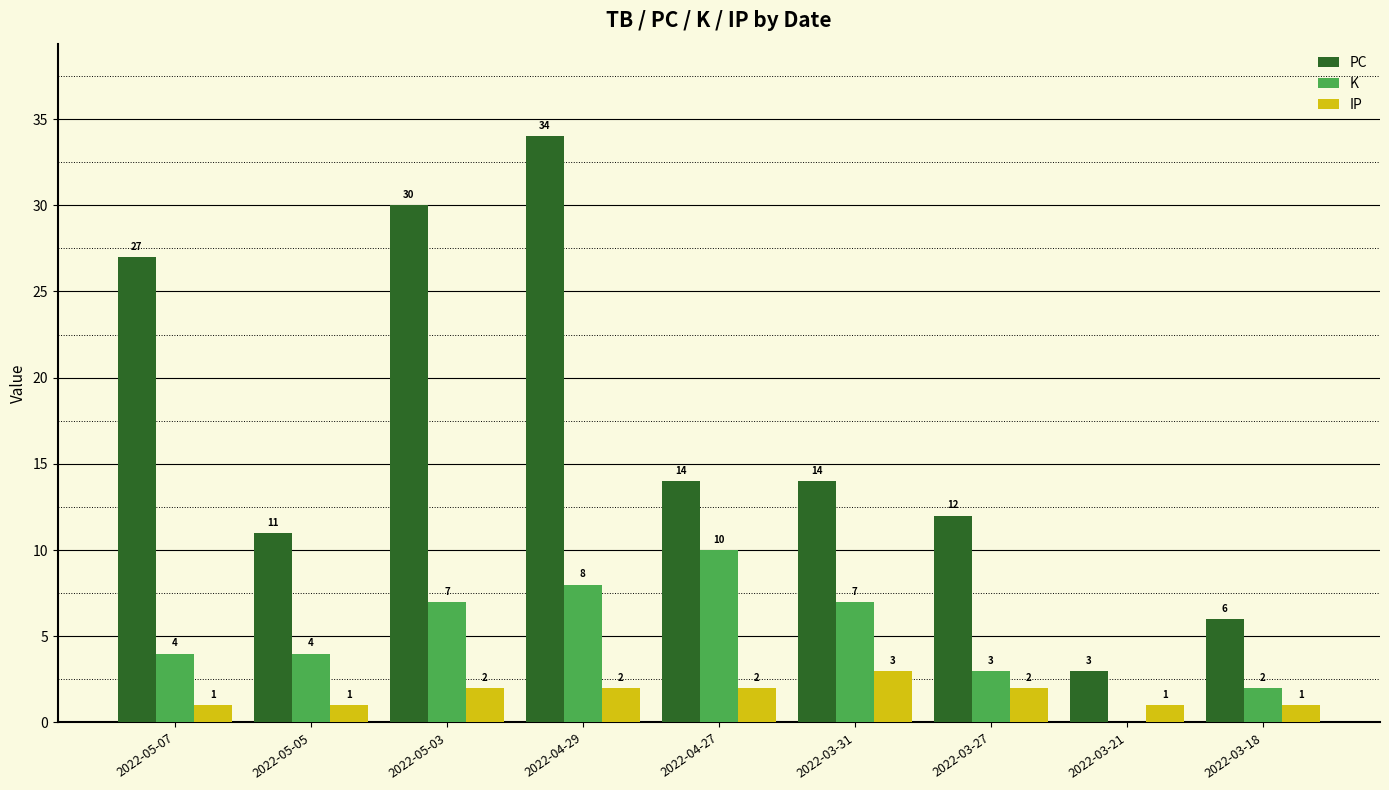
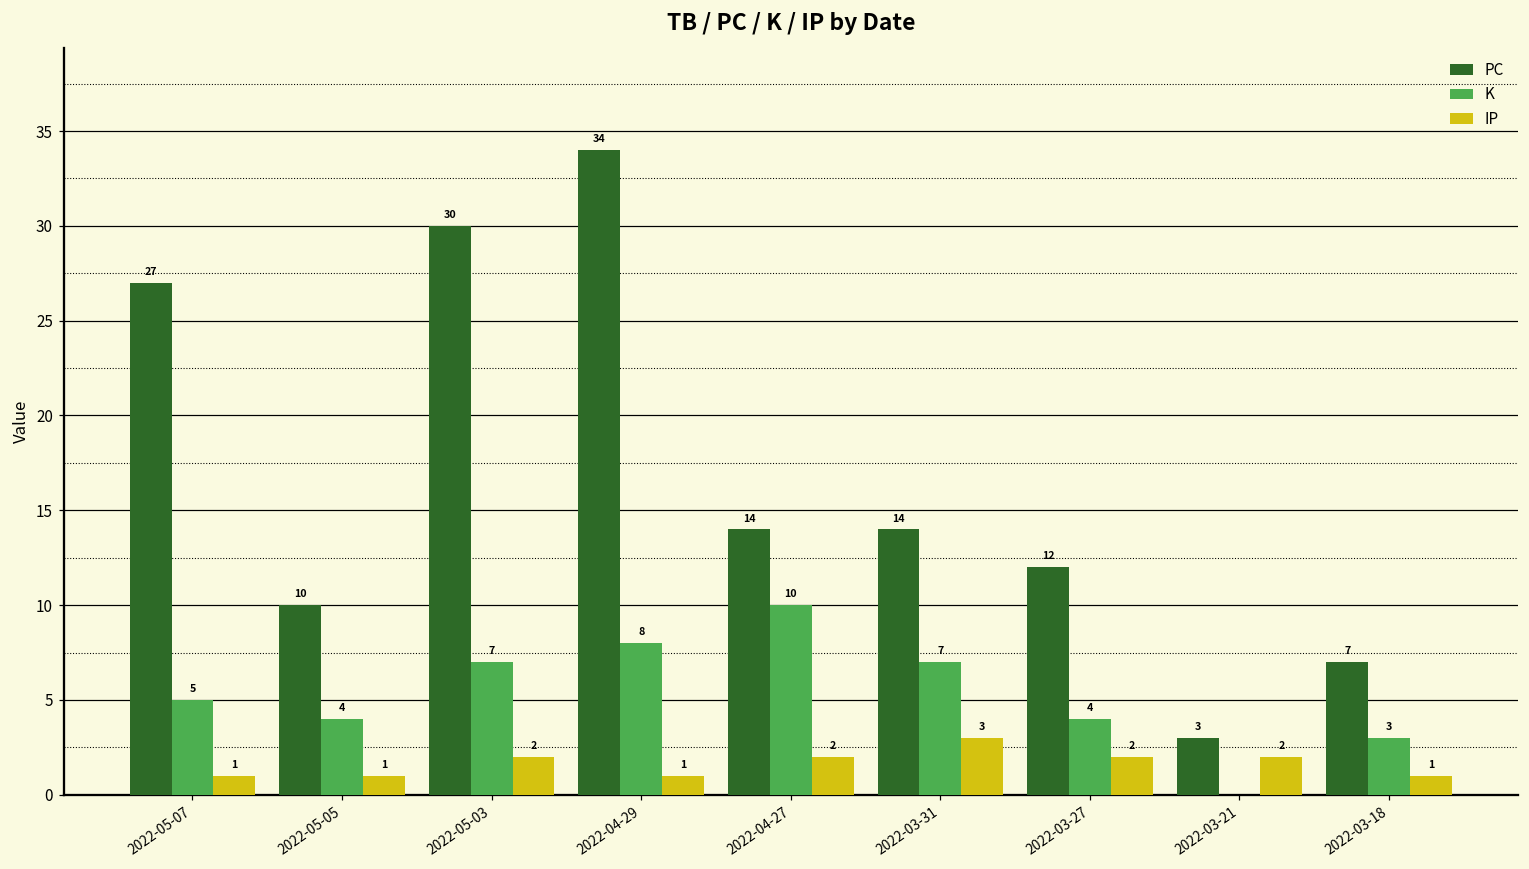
K, 2022-05-07: 4 -> 5
PC, 2022-05-05: 11 -> 10
IP, 2022-04-29: 2 -> 1
K, 2022-03-27: 3 -> 4
IP, 2022-03-21: 1 -> 2
PC, 2022-03-18: 6 -> 7
K, 2022-03-18: 2 -> 3
